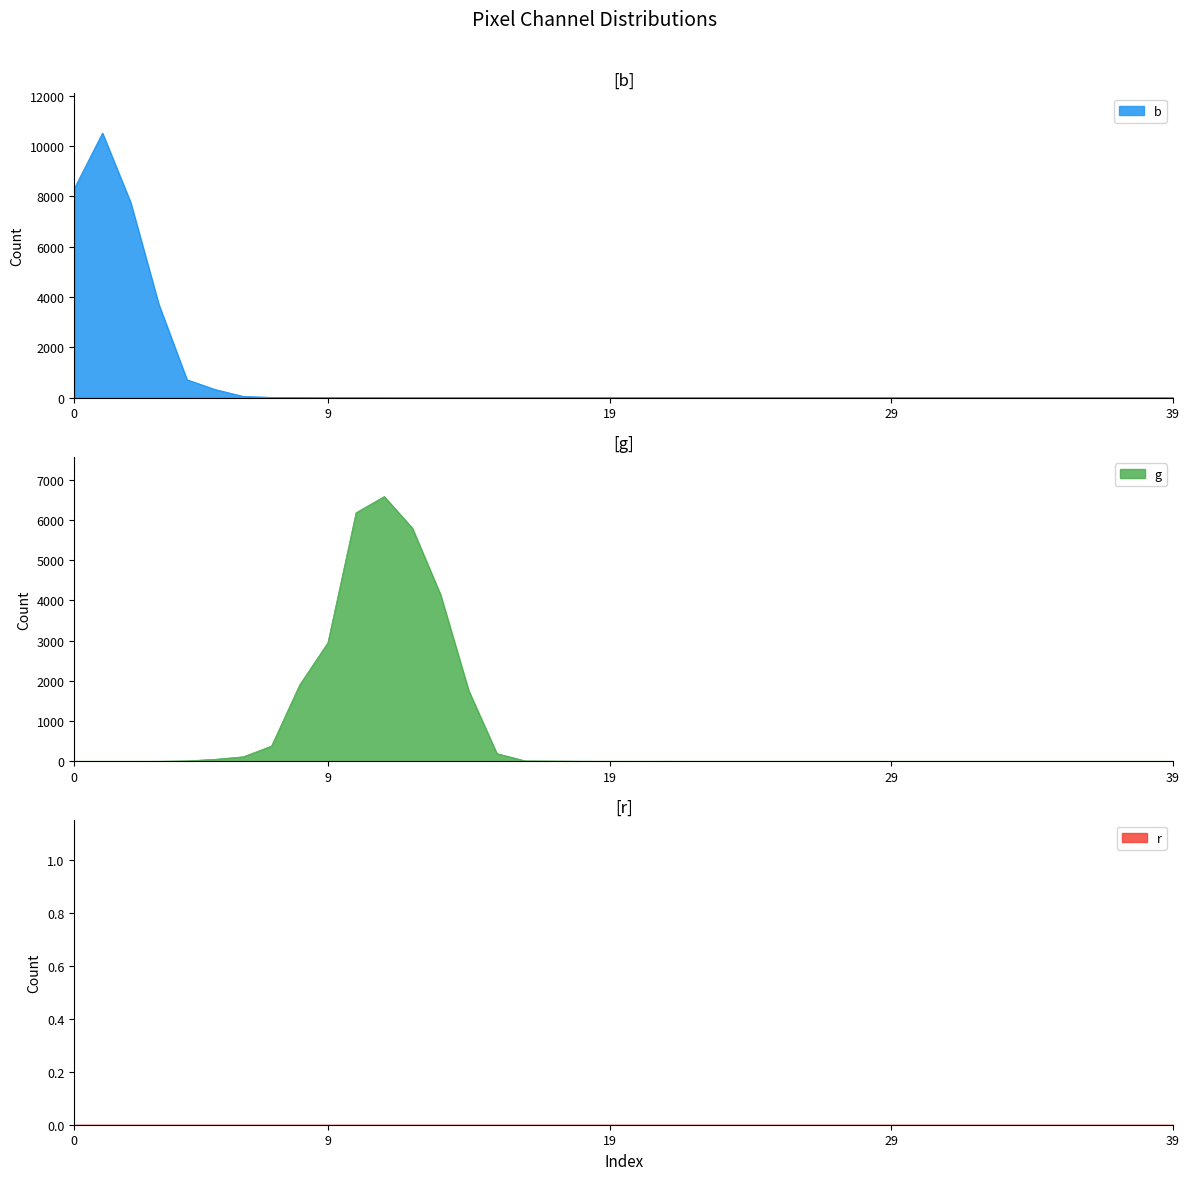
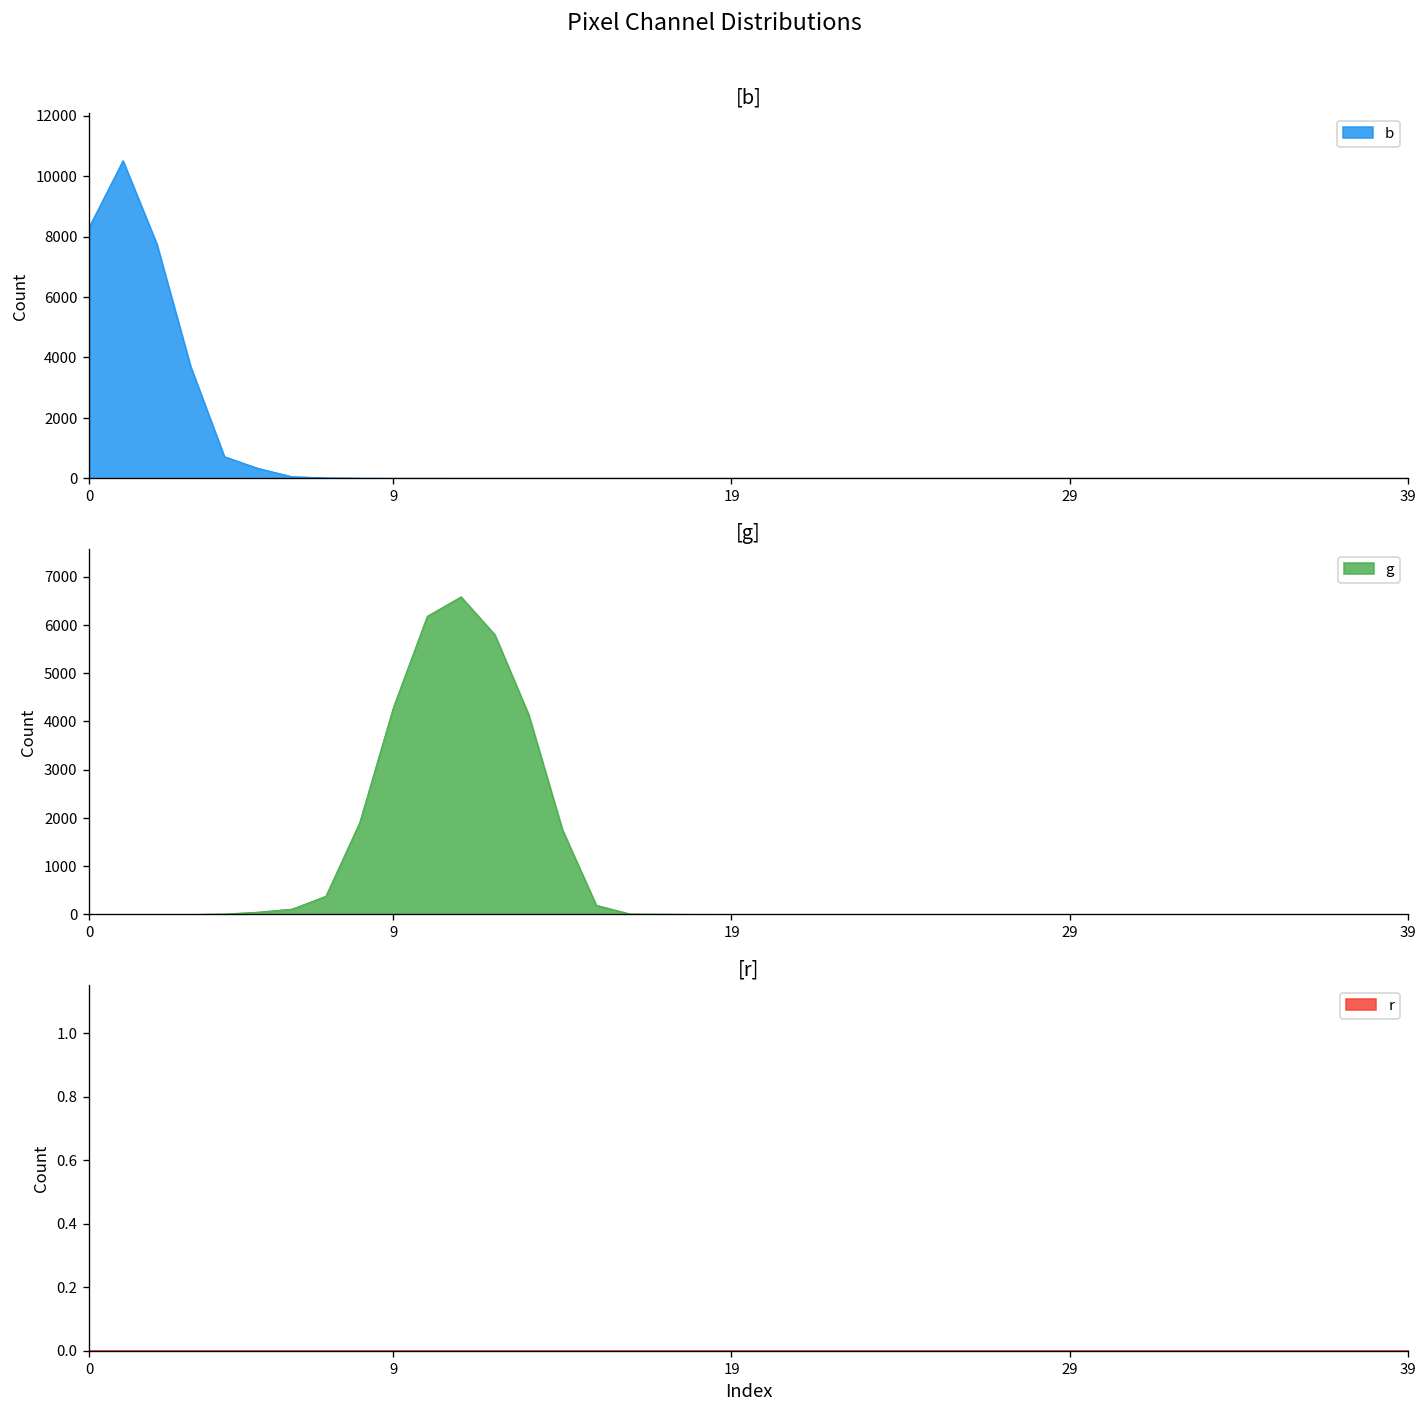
[g], 9: 2900 -> 4300
